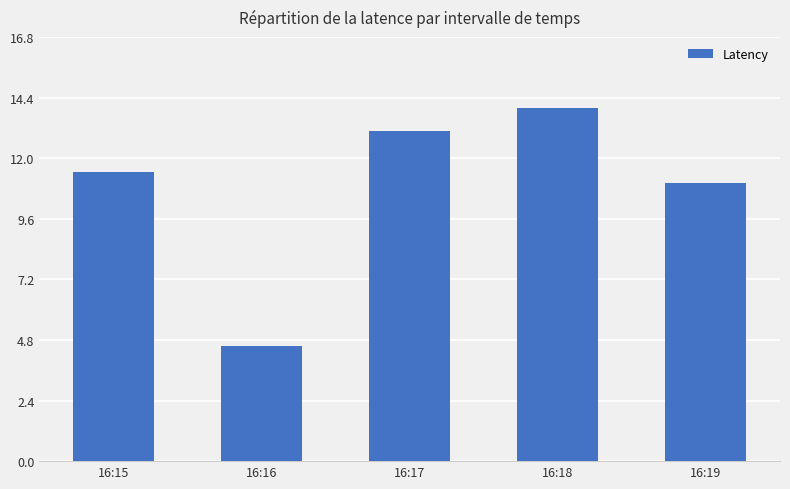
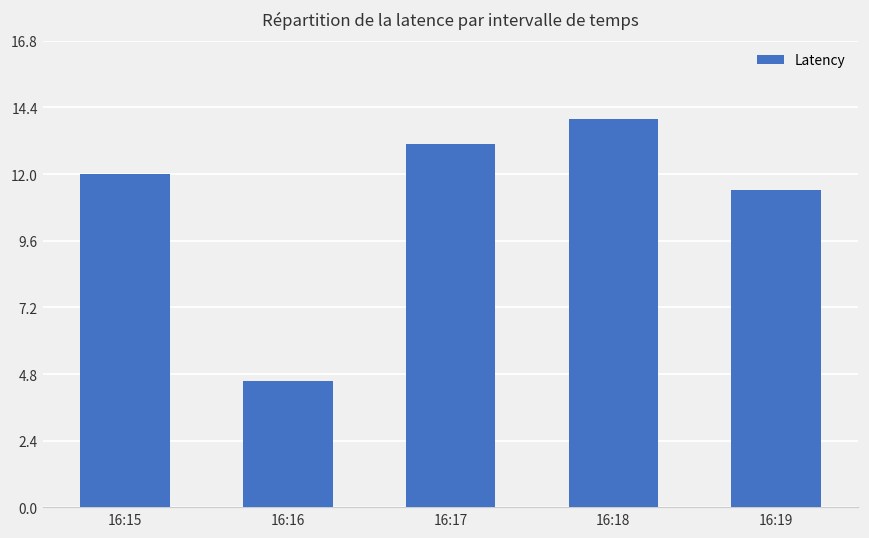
16:15: 11.4 -> 12.0
16:19: 11.0 -> 11.4
